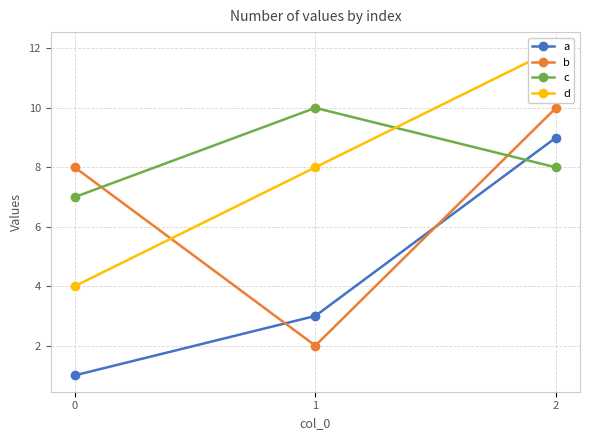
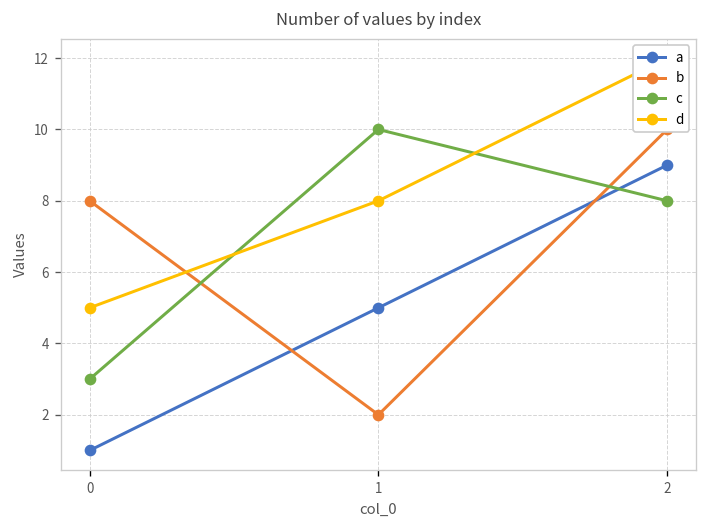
c, 0: 7 -> 3
d, 0: 4 -> 5
a, 1: 3 -> 5
